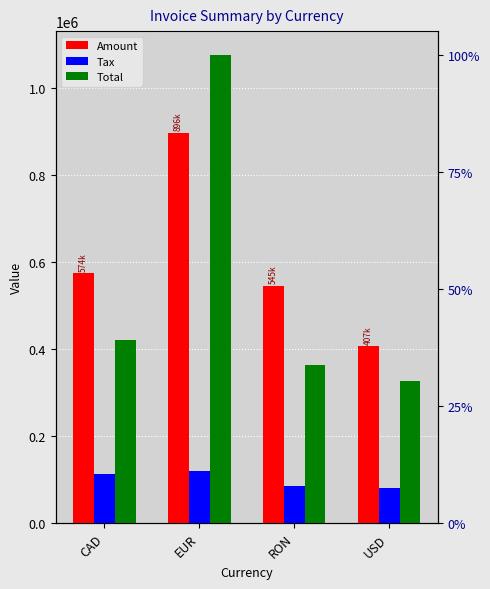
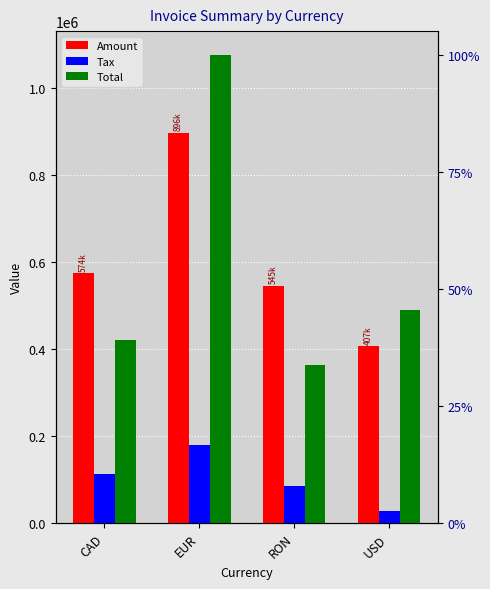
Tax, EUR: 120000 -> 180000
Tax, USD: 80000 -> 30000
Total, USD: 330000 -> 490000
